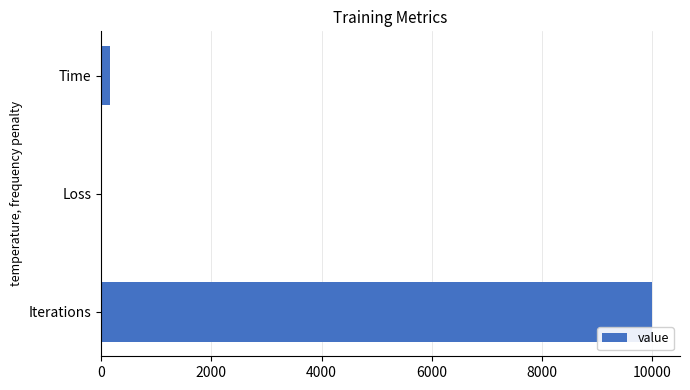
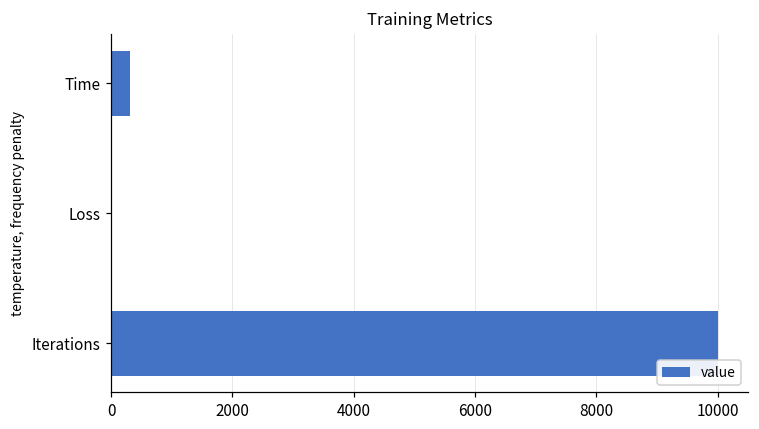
Time: 200 -> 300
